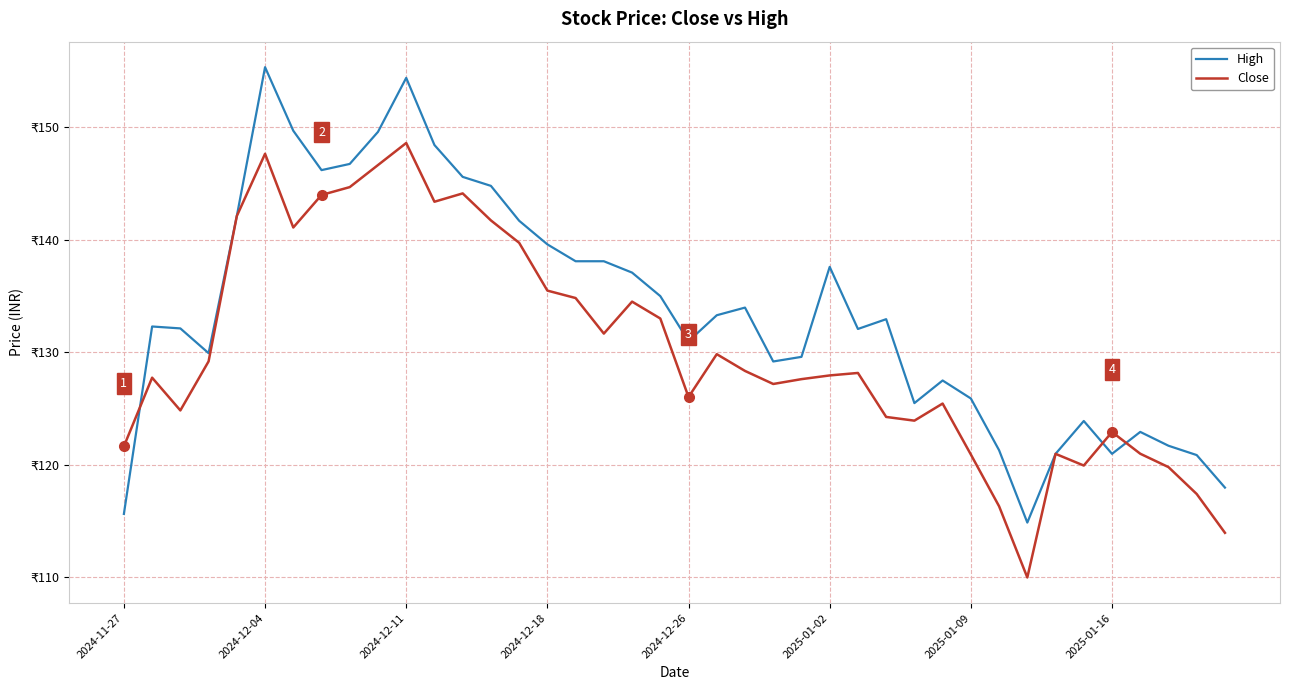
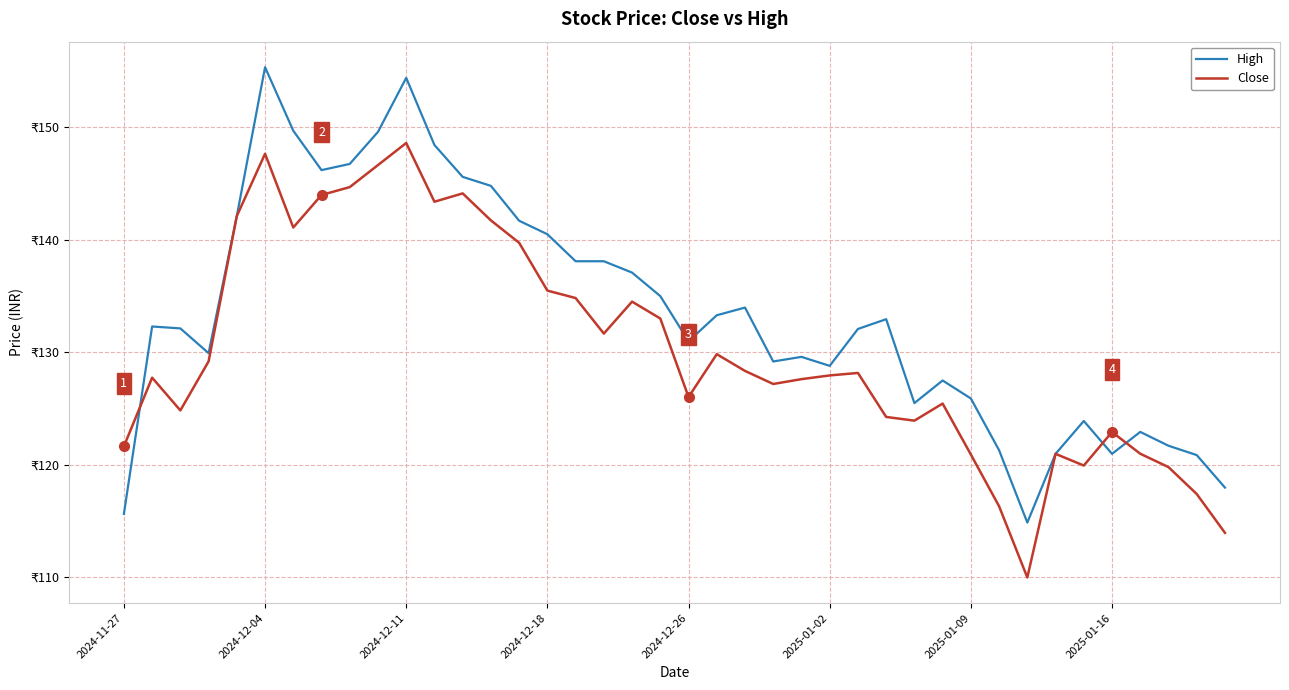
High, 2024-12-18: ₹139.6 -> ₹140.5
High, 2025-01-02: ₹137.6 -> ₹128.8
